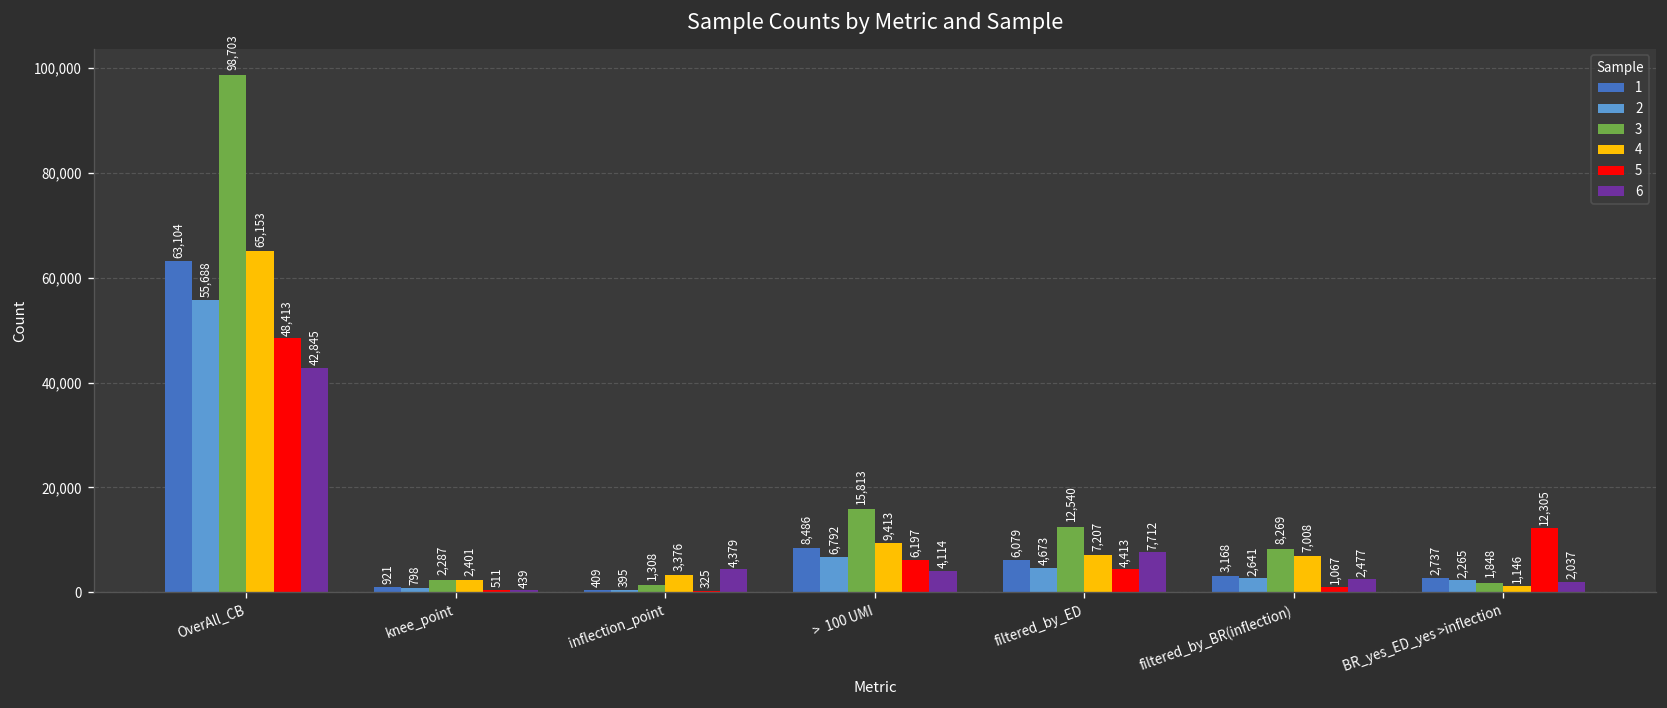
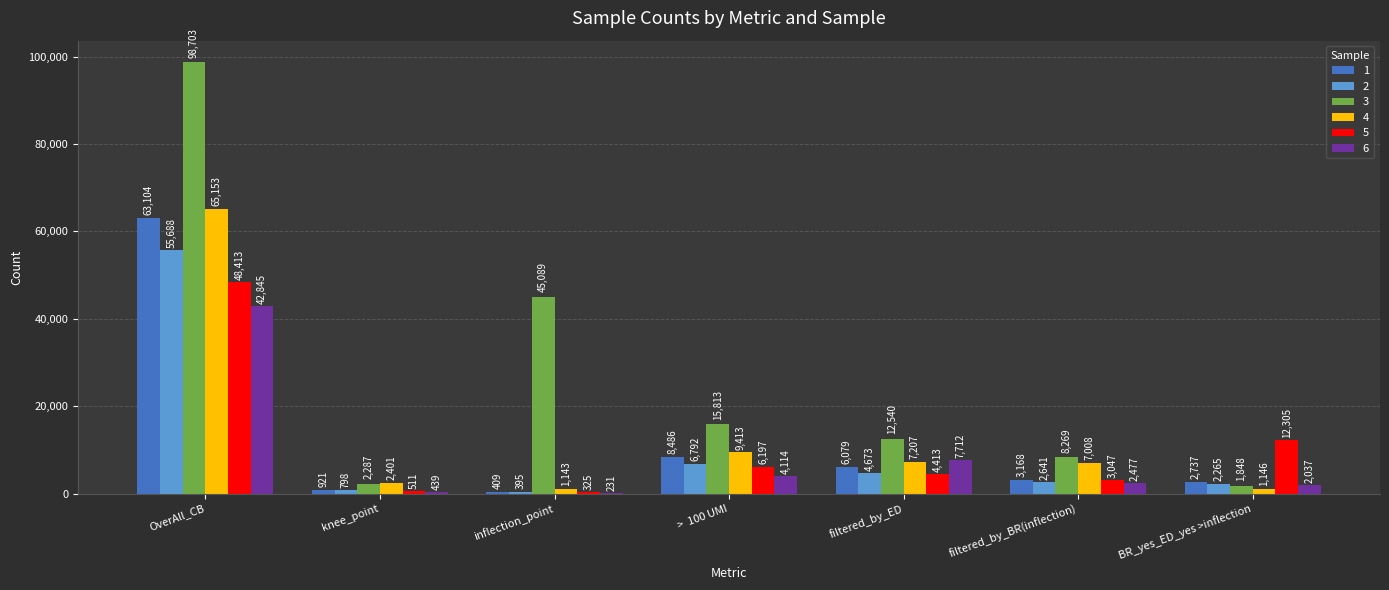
3, inflection_point: 1,308 -> 45,089
4, inflection_point: 3,376 -> 1,143
6, inflection_point: 4,379 -> 231
5, filtered_by_BR(inflection): 1,067 -> 3,047
